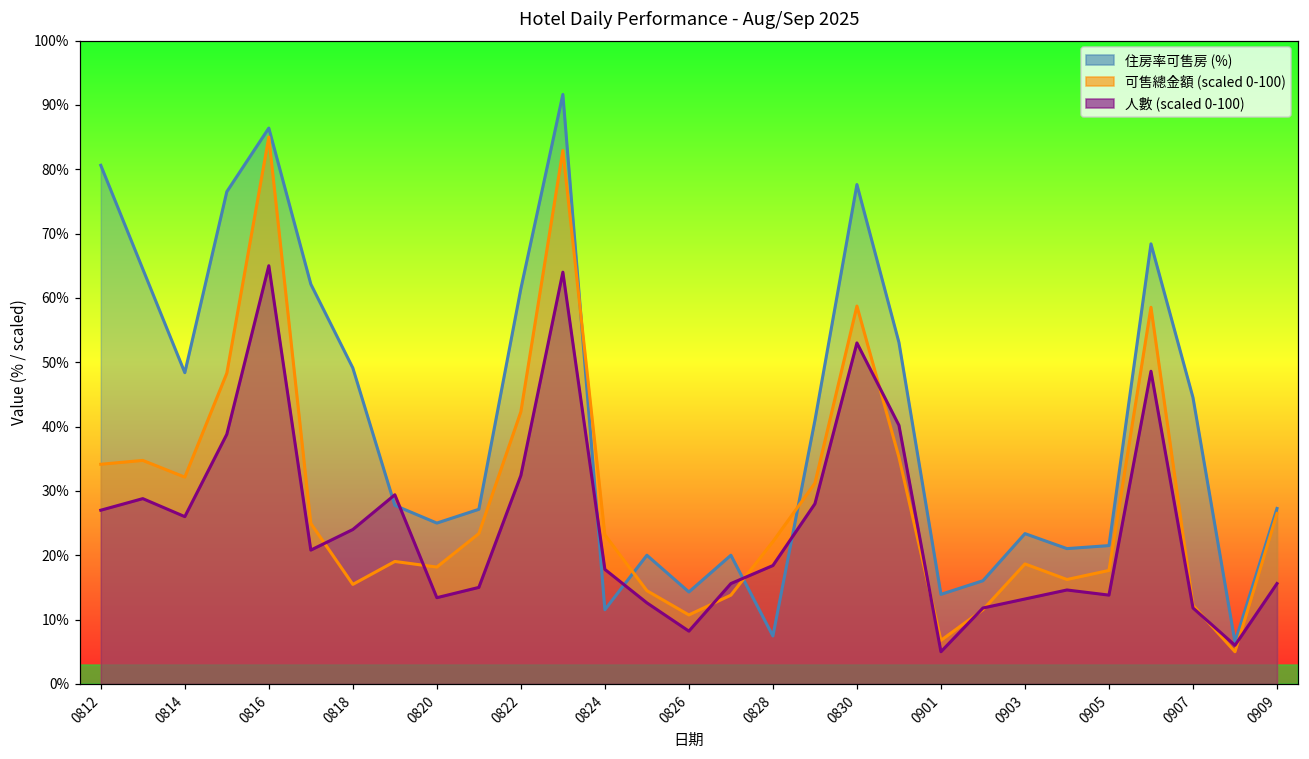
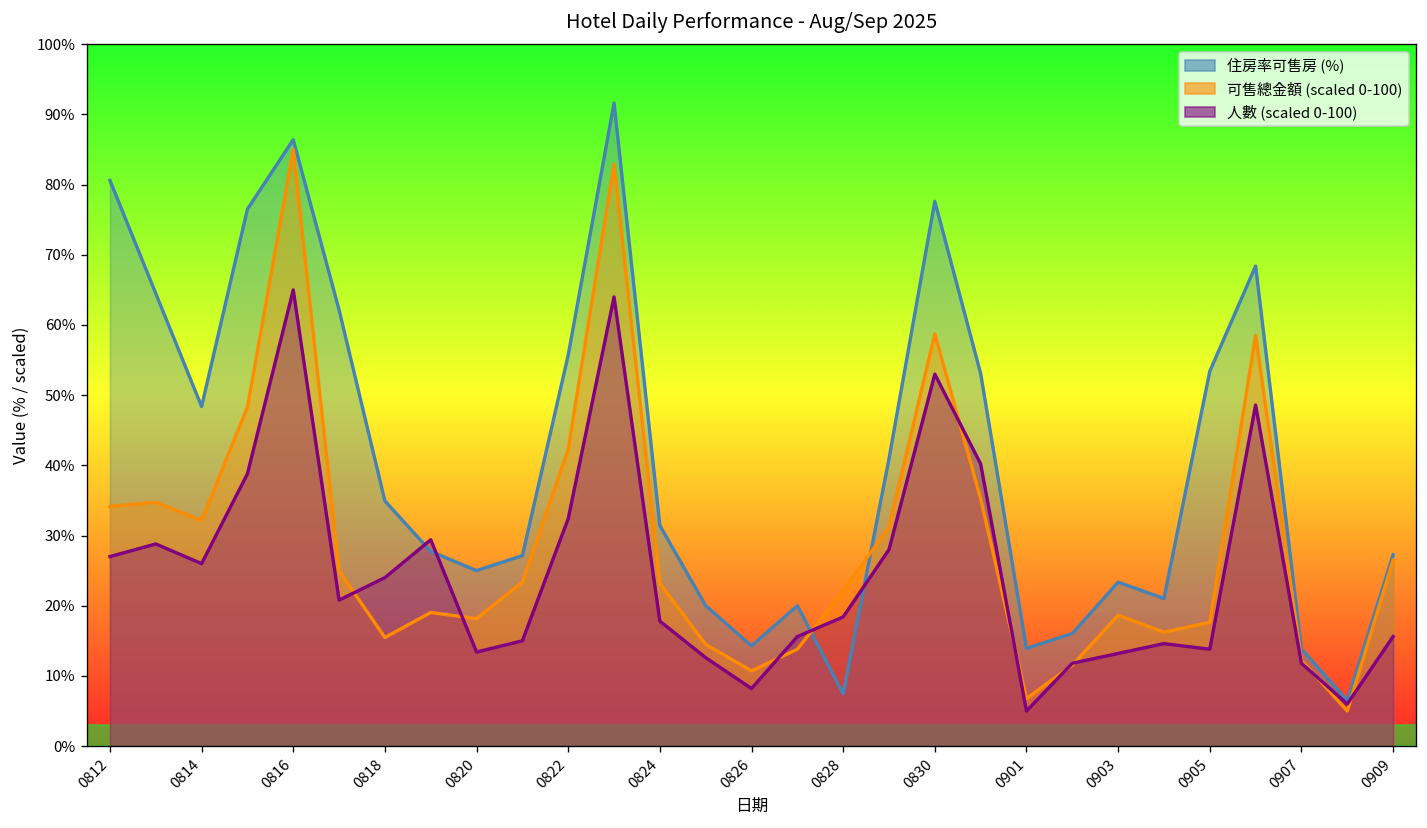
住房率可售房 (%), 0818: 49% -> 35%
住房率可售房 (%), 0822: 61% -> 56%
住房率可售房 (%), 0824: 12% -> 31%
住房率可售房 (%), 0905: 22% -> 53%
住房率可售房 (%), 0907: 45% -> 14%
